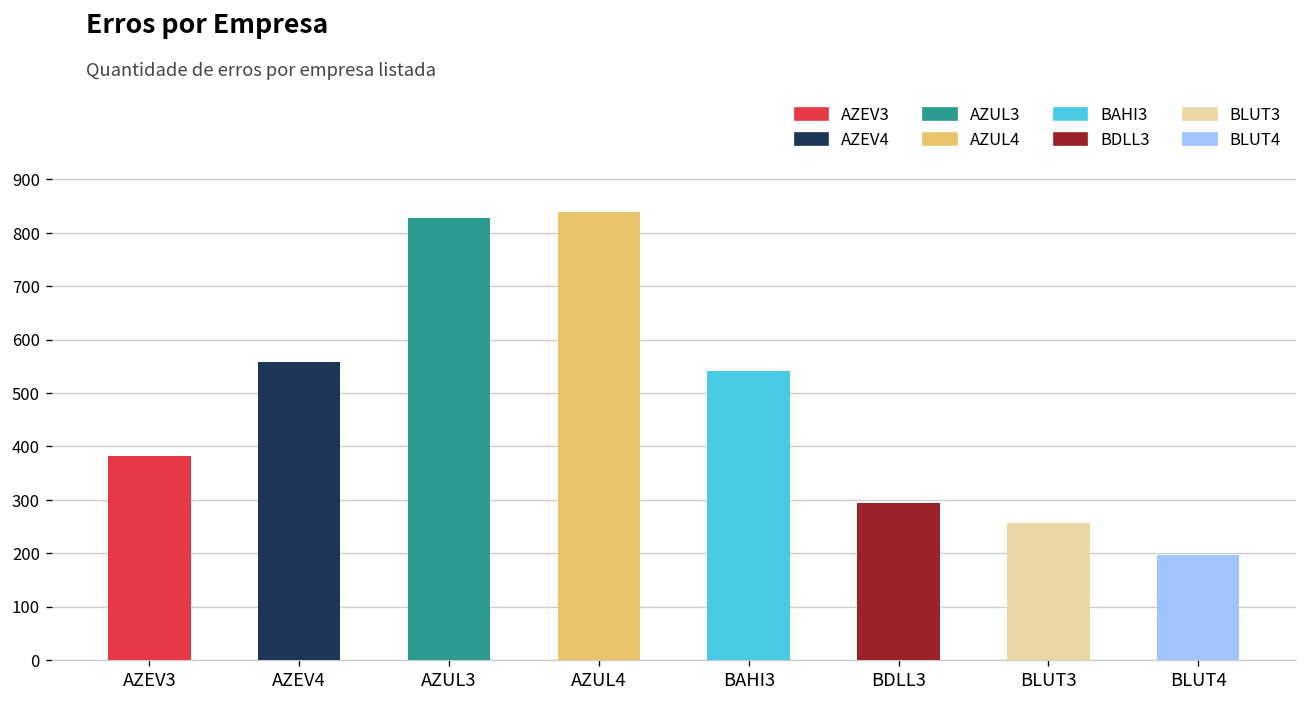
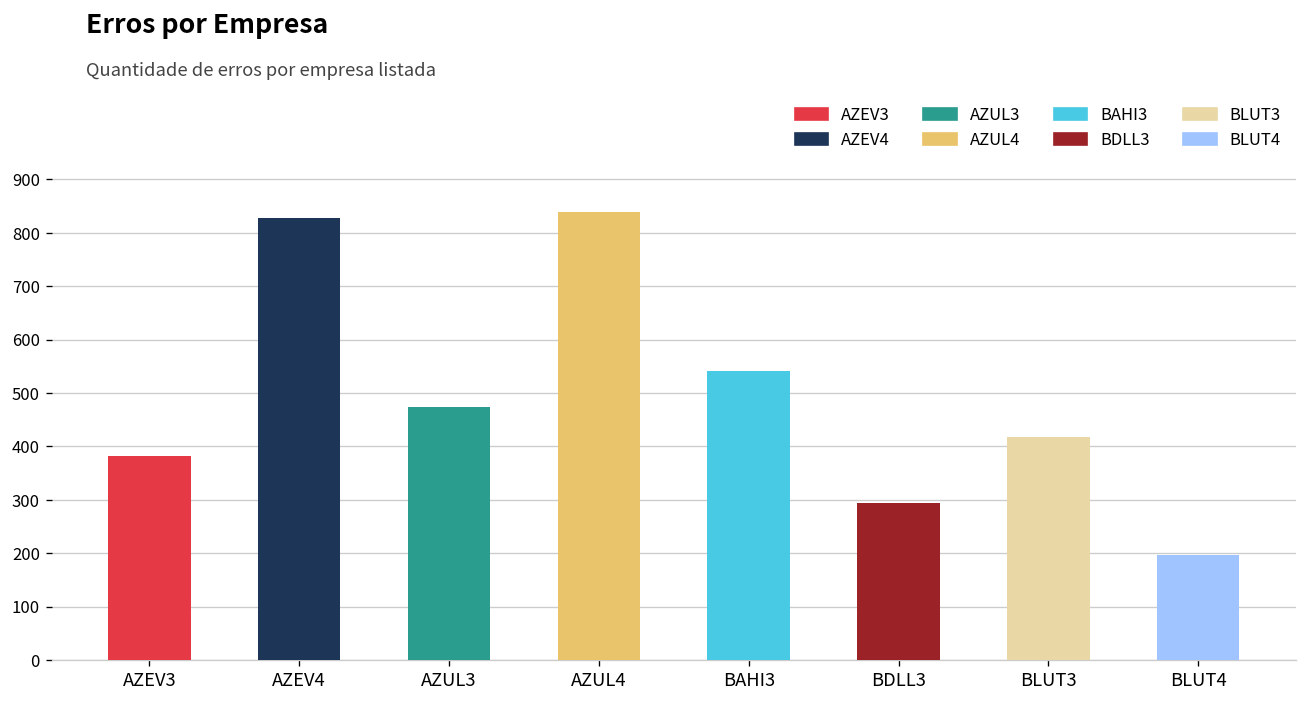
AZEV4: 560 -> 830
AZUL3: 830 -> 470
BLUT3: 260 -> 420
